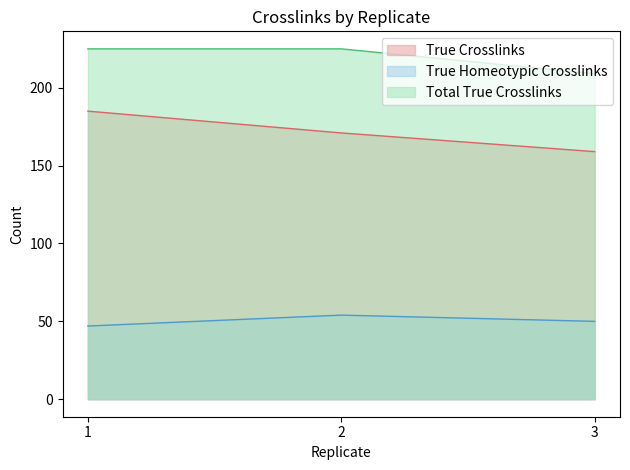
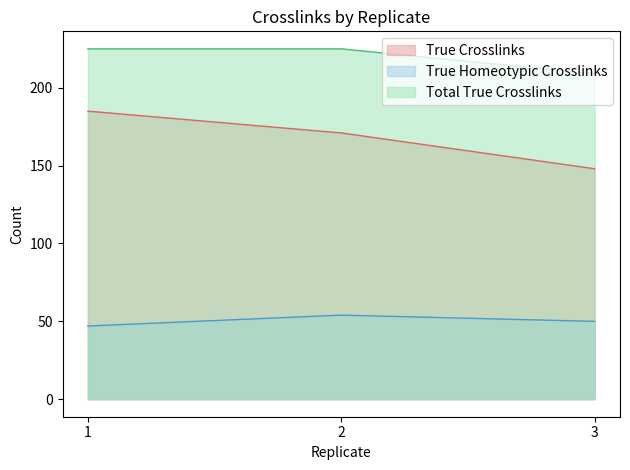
True Crosslinks, 3: 159 -> 148
